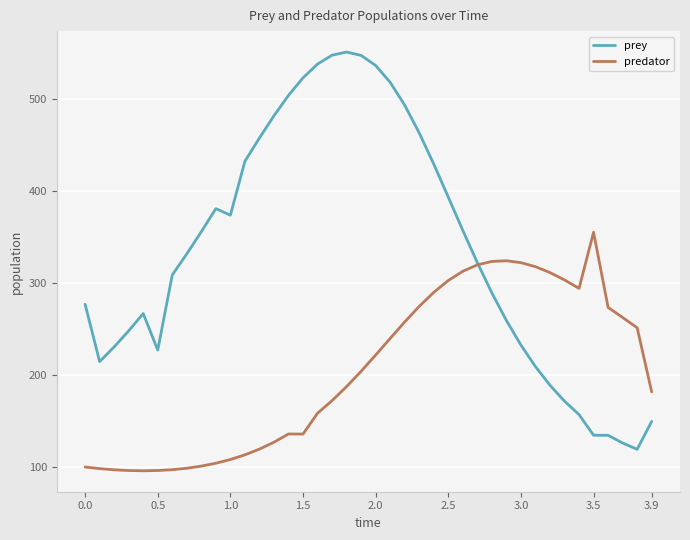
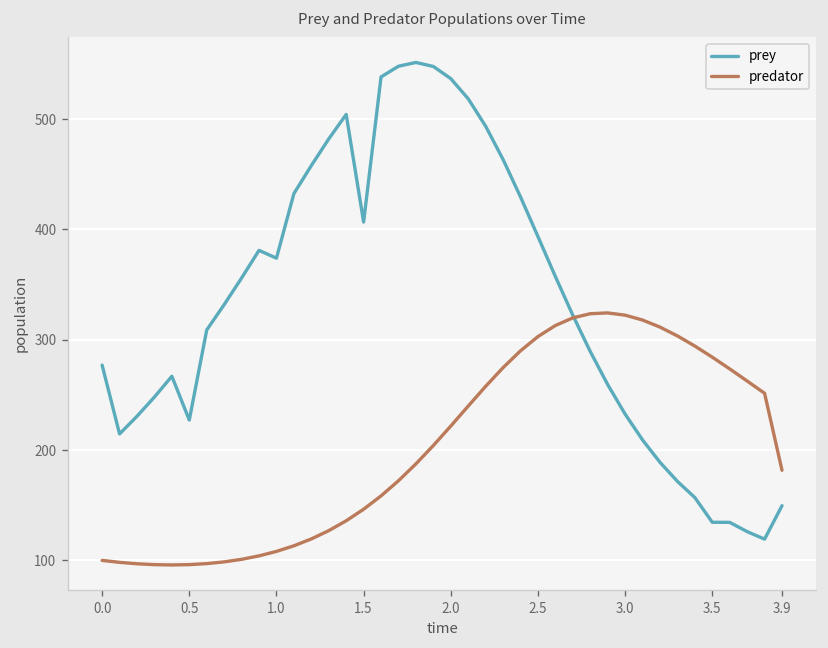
prey, 1.5: 520 -> 410
predator, 1.5: 140 -> 150
predator, 3.5: 360 -> 280
